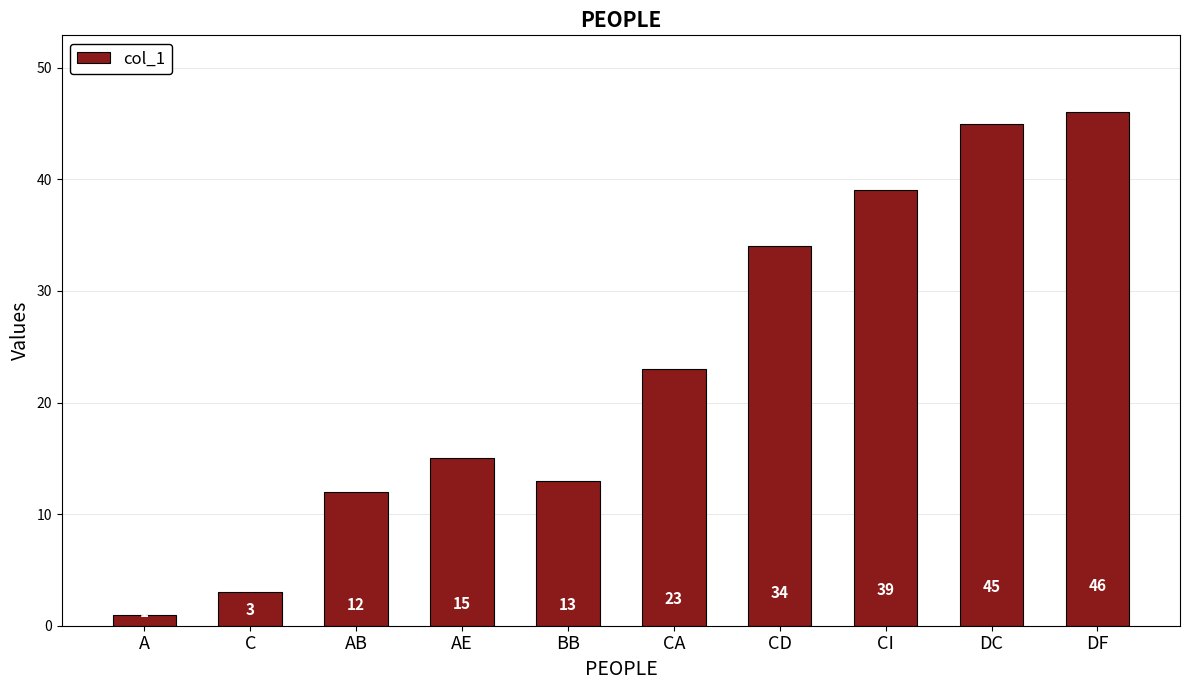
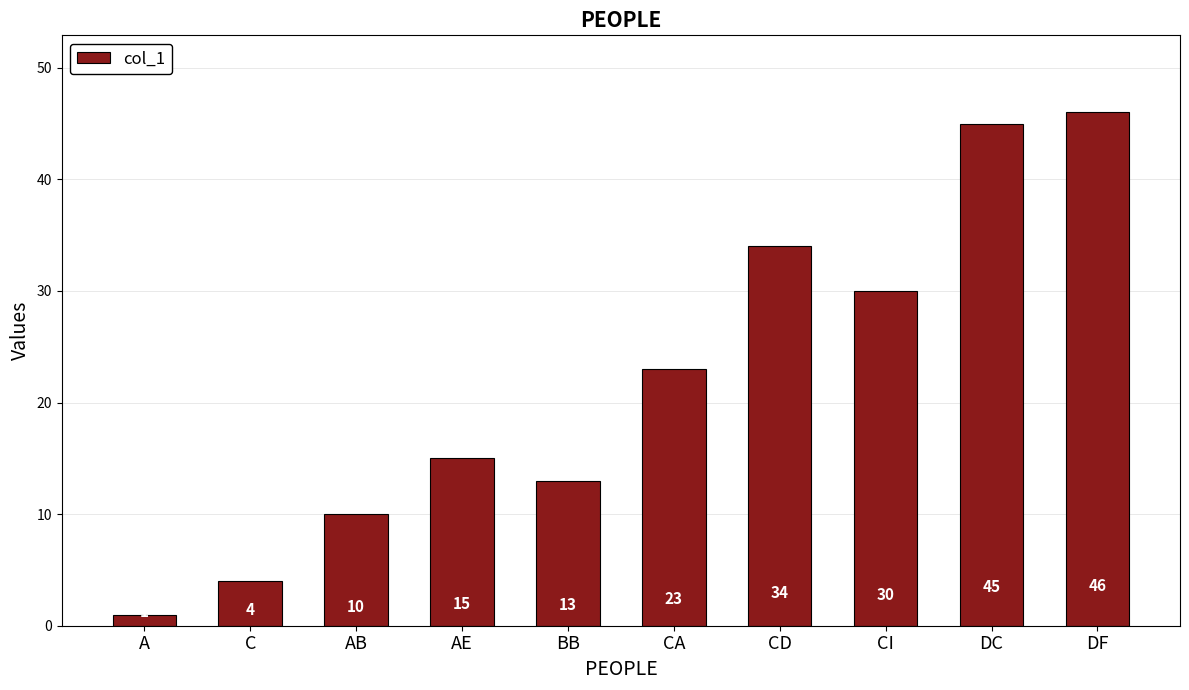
C: 3 -> 4
AB: 12 -> 10
CI: 39 -> 30
